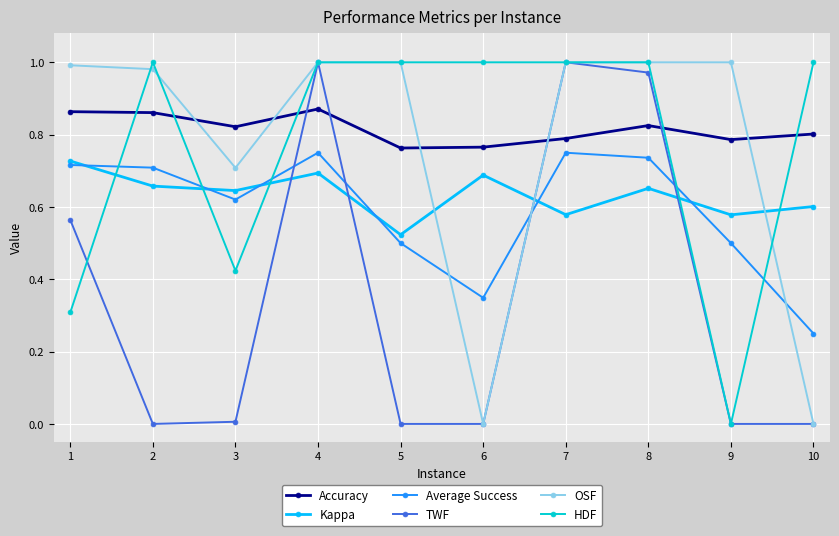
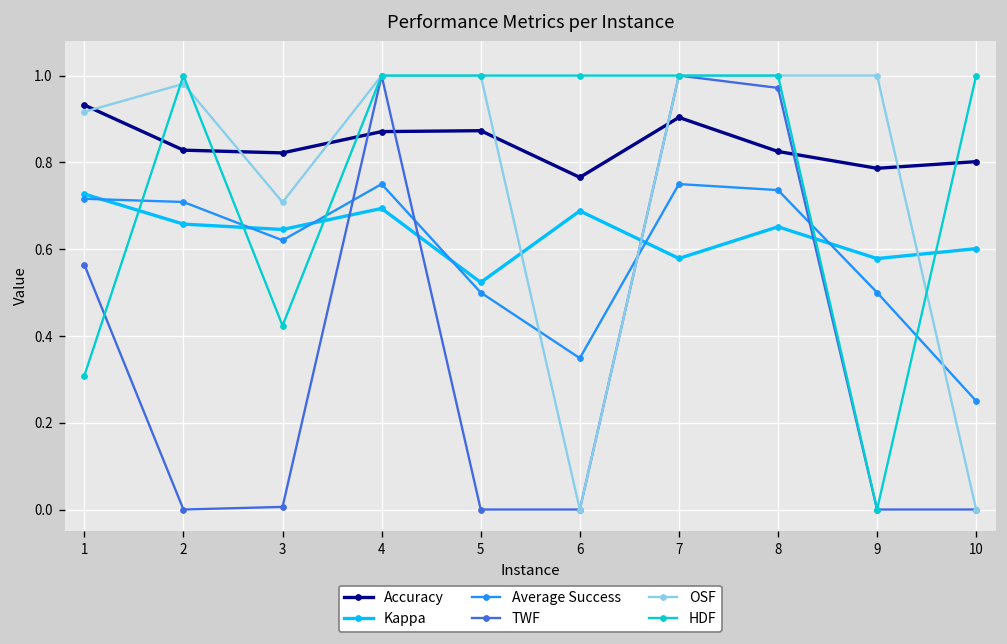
Accuracy, 1: 0.86 -> 0.93
OSF, 1: 0.99 -> 0.92
Accuracy, 2: 0.86 -> 0.83
Accuracy, 5: 0.76 -> 0.87
Accuracy, 7: 0.79 -> 0.90
